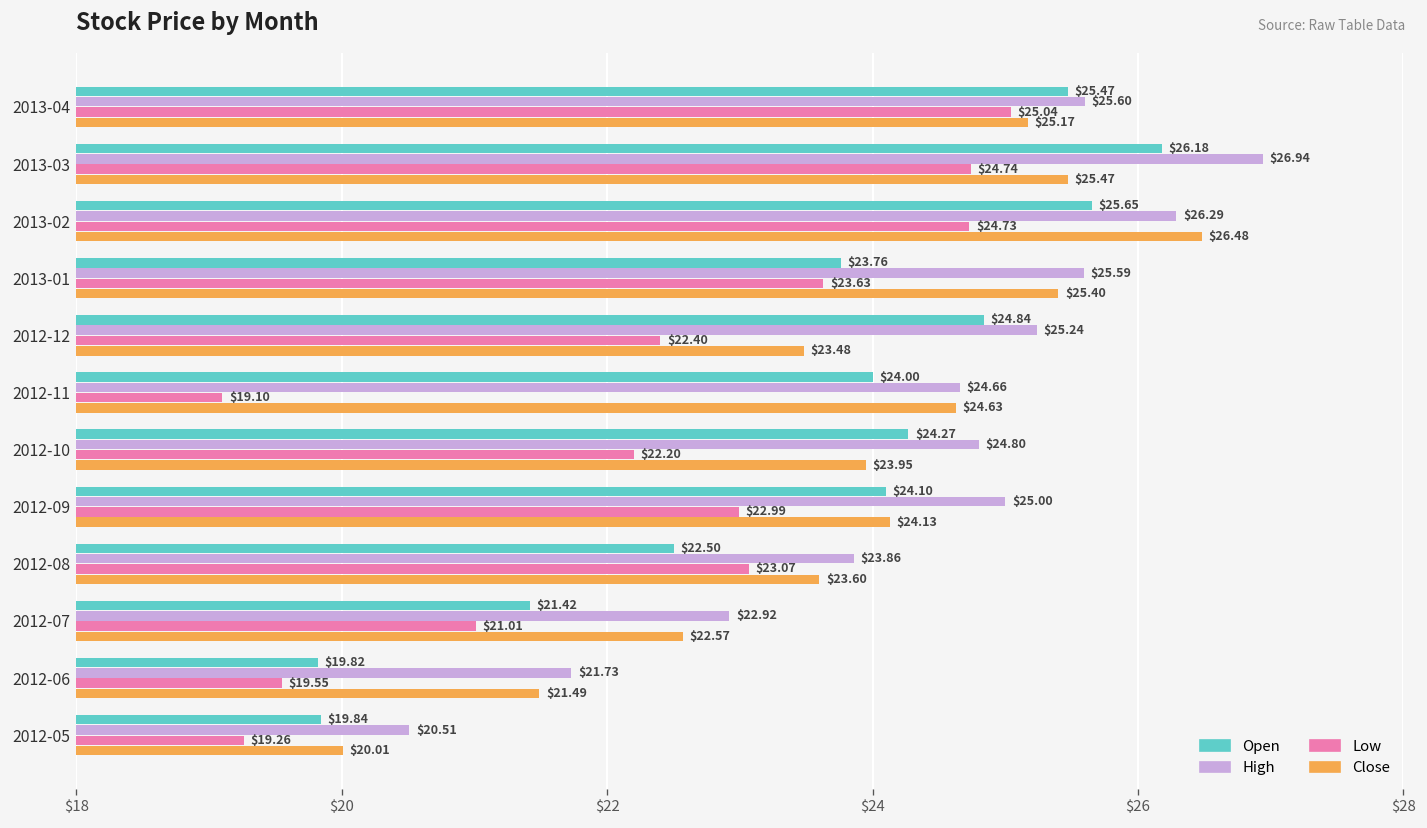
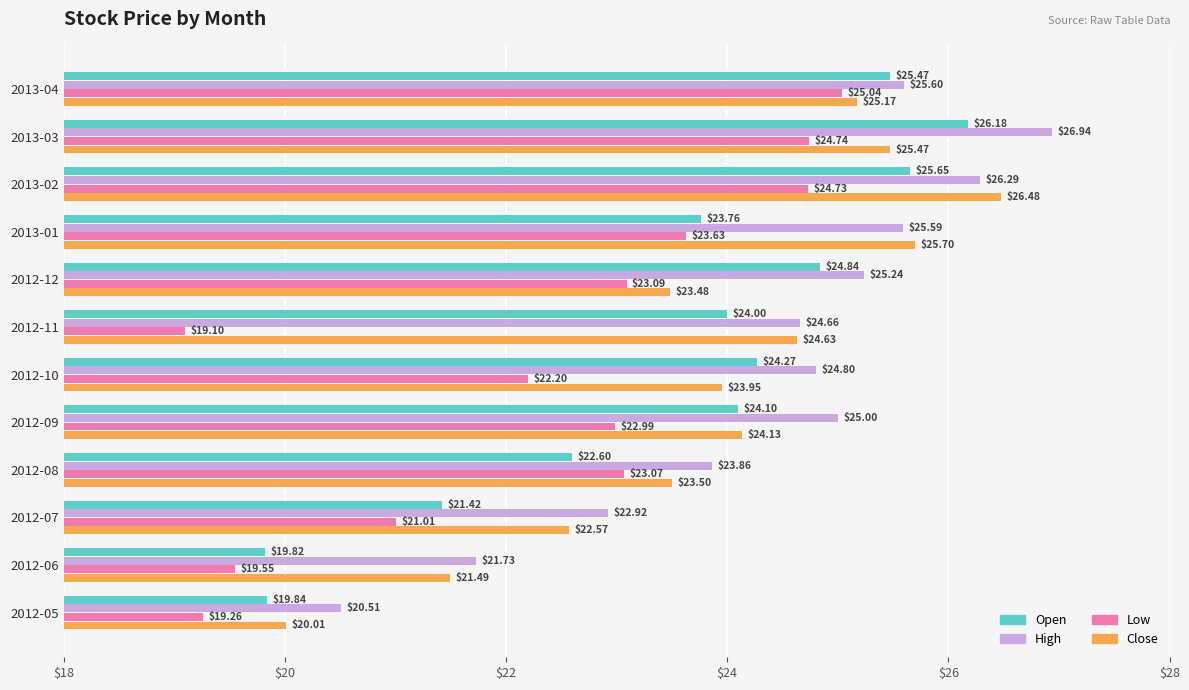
Close, 2013-01: $25.40 -> $25.70
Low, 2012-12: $22.40 -> $23.09
Open, 2012-08: $22.50 -> $22.60
Close, 2012-08: $23.60 -> $23.50
